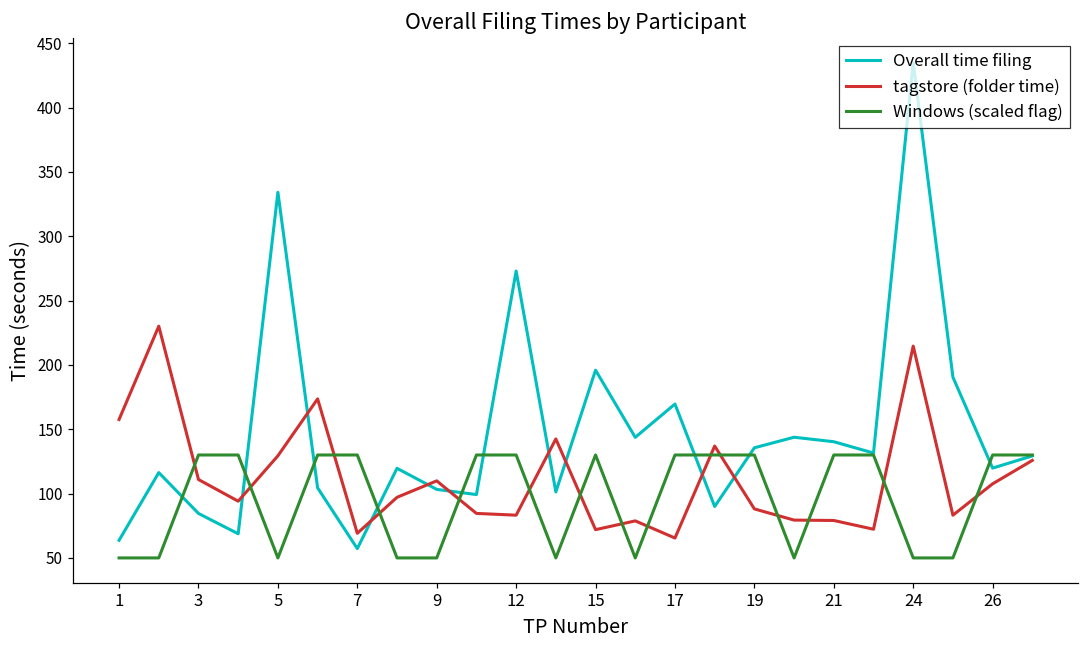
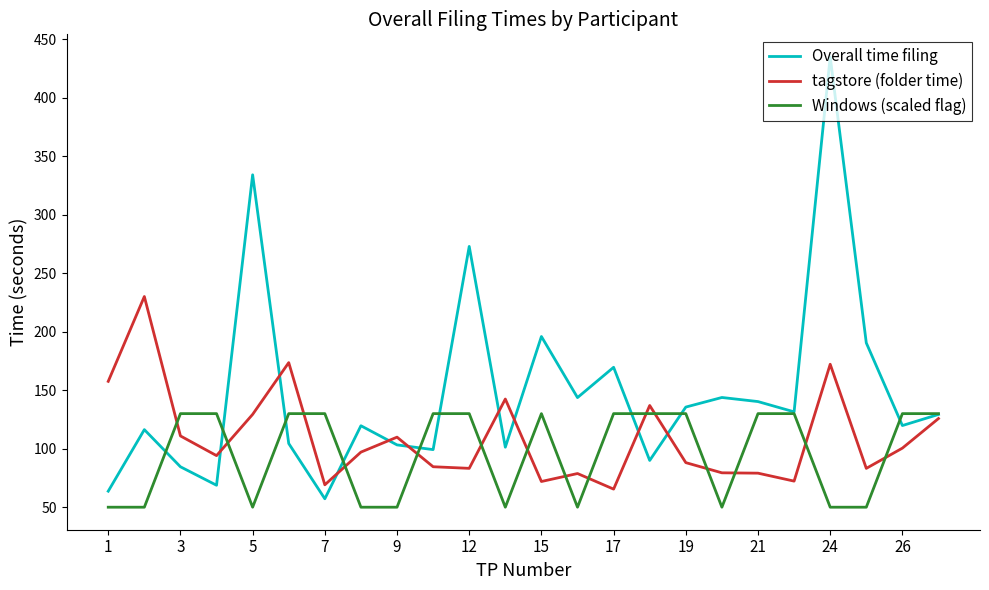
tagstore (folder time), 24: 215 -> 172
tagstore (folder time), 26: 108 -> 101
